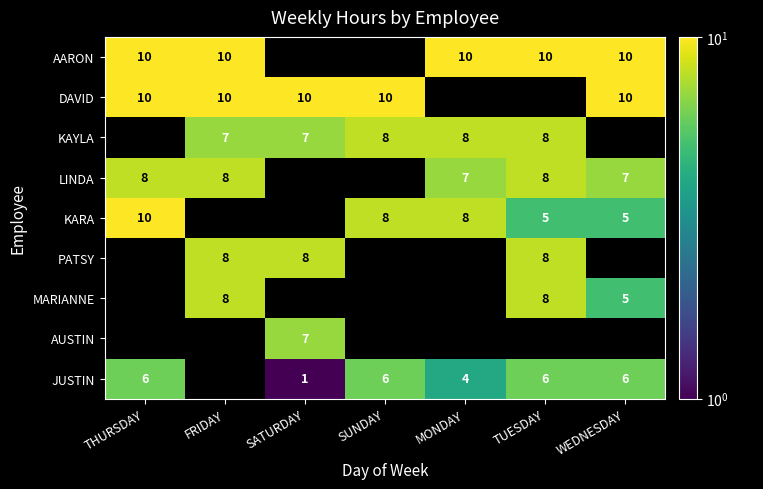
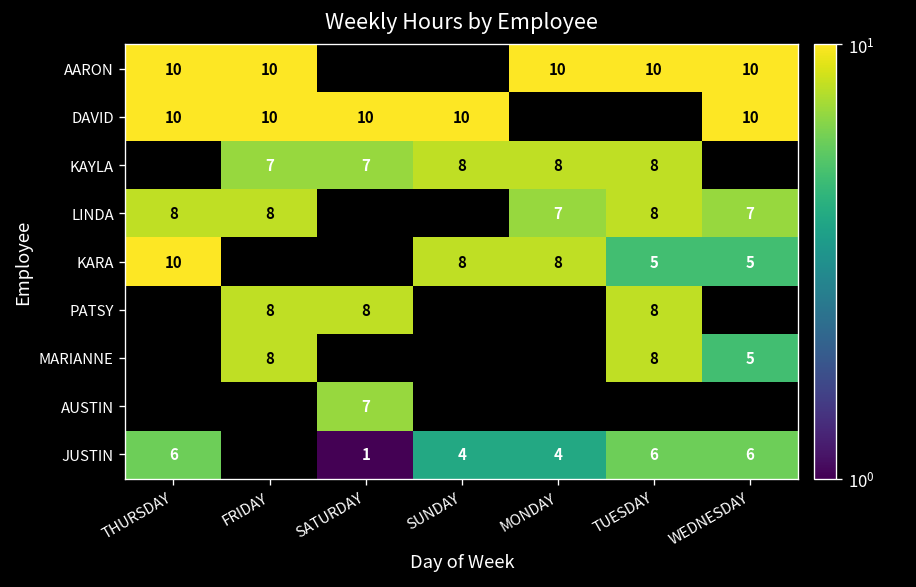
JUSTIN, SUNDAY: 6 -> 4
